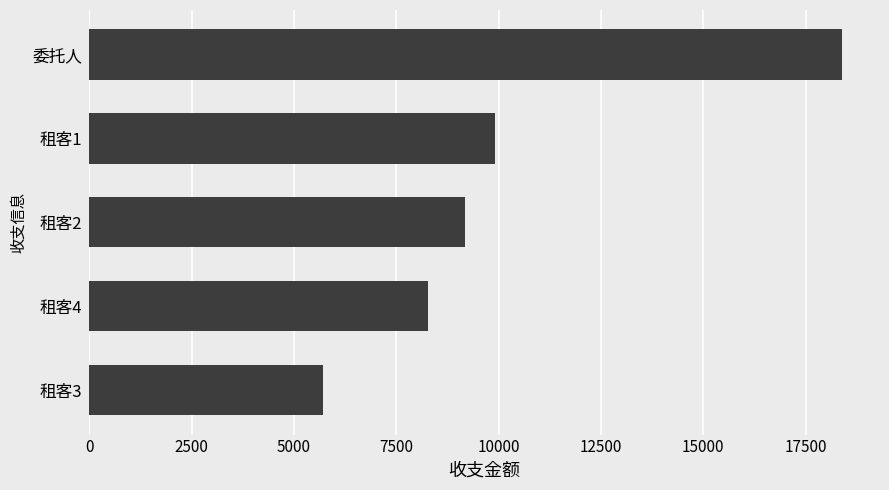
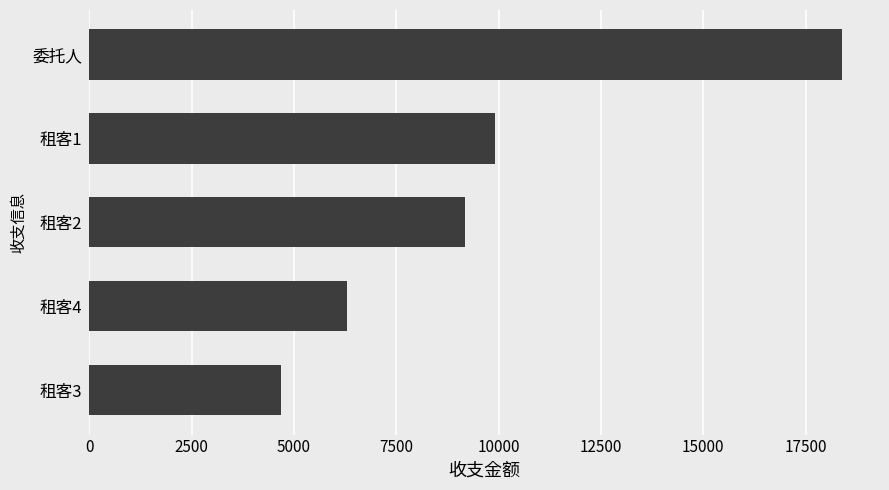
租客4: 8300 -> 6300
租客3: 5700 -> 4700
